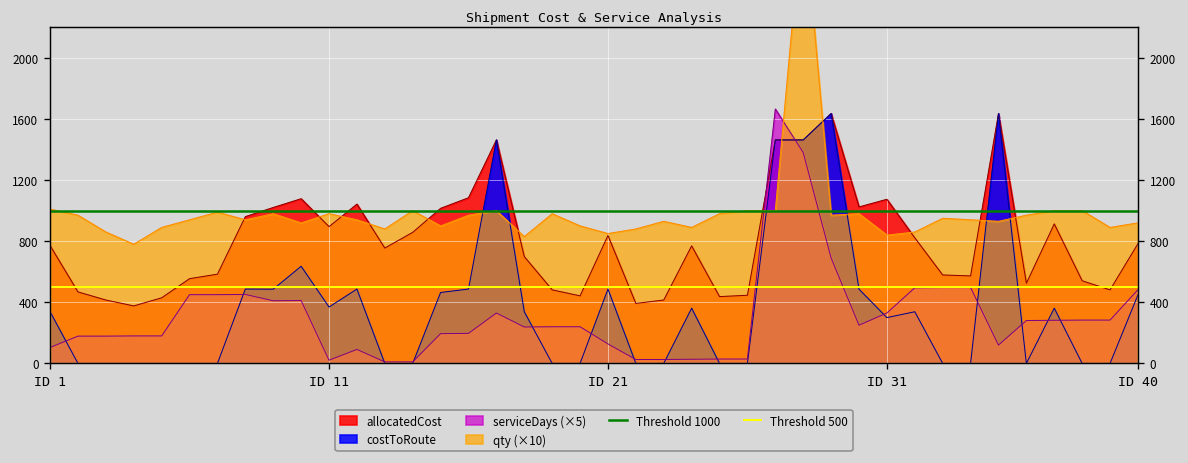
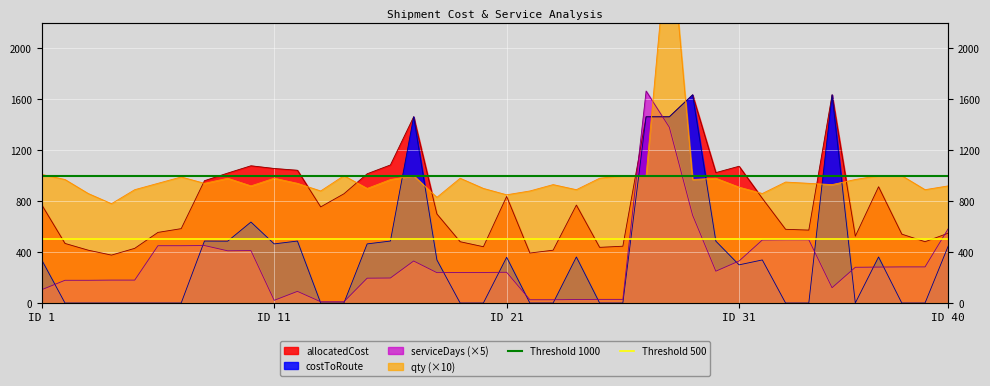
allocatedCost, ID 11: 900 -> 1060
costToRoute, ID 11: 370 -> 460
costToRoute, ID 21: 490 -> 360
serviceDays (×5), ID 21: 130 -> 240
qty (×10), ID 31: 840 -> 910
allocatedCost, ID 40: 780 -> 550
serviceDays (×5), ID 40: 480 -> 590
